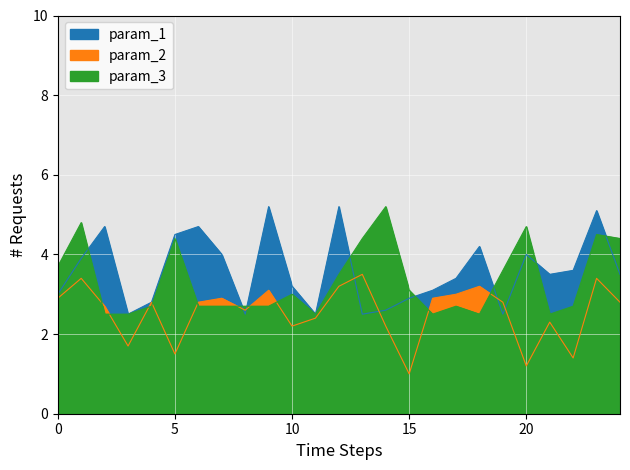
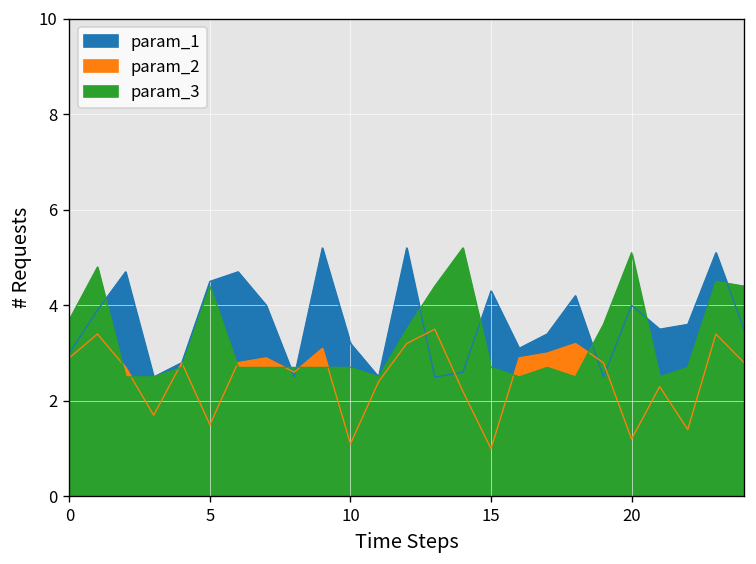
param_2, 10: 2.2 -> 1.1
param_3, 10: 3.0 -> 2.7
param_1, 15: 2.9 -> 4.3
param_3, 15: 3.1 -> 2.7
param_3, 20: 4.7 -> 5.1
